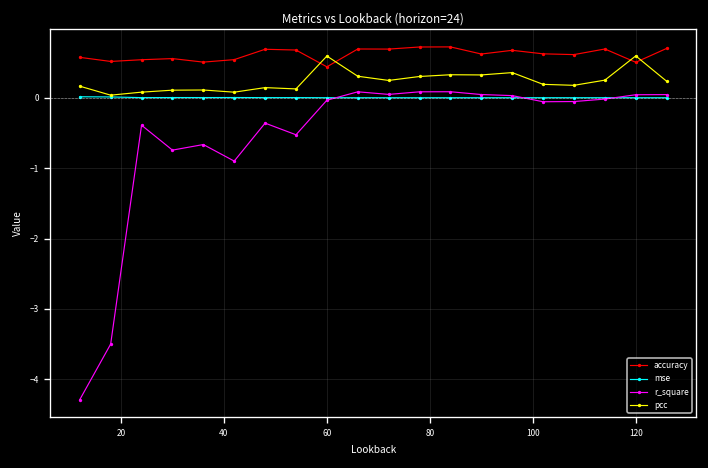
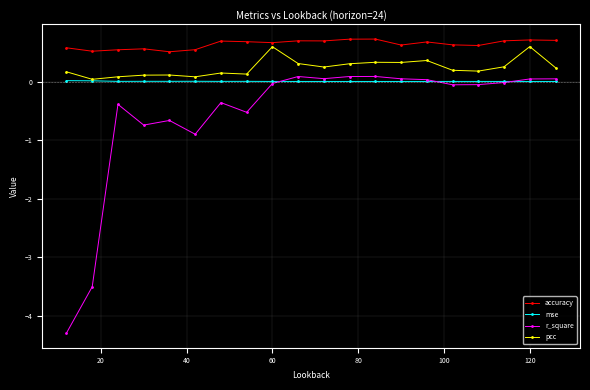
accuracy, 60: 0.4 -> 0.7
accuracy, 120: 0.5 -> 0.7
